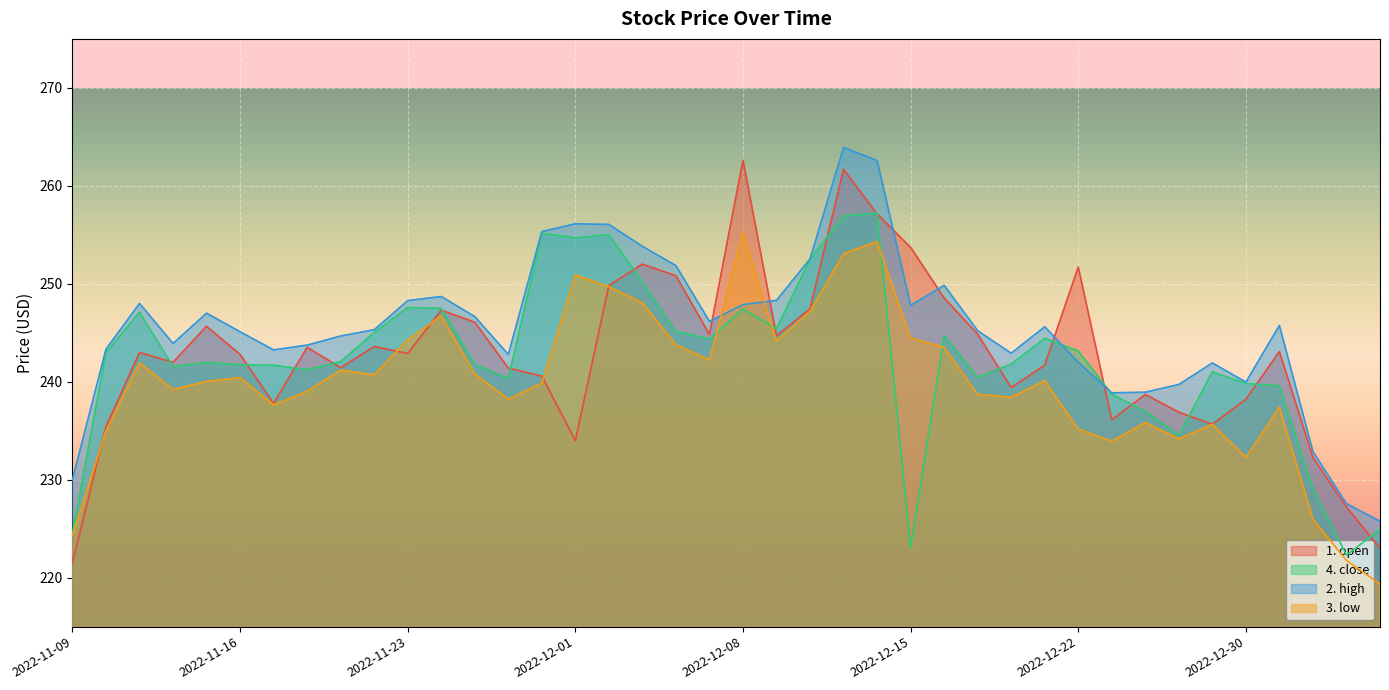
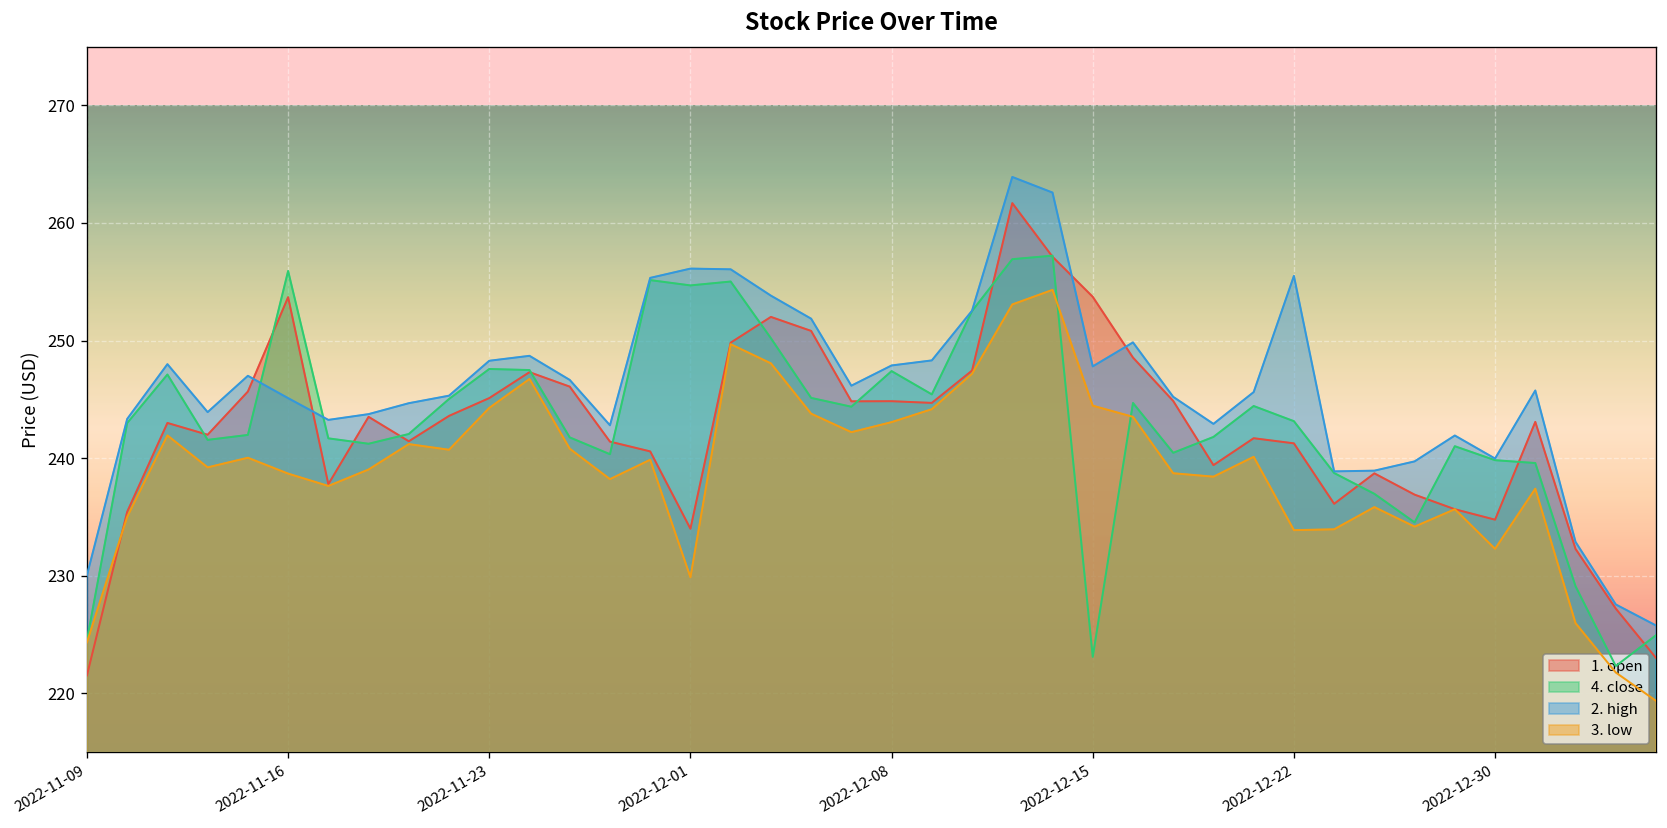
1. open, 2022-11-16: 243 -> 254
4. close, 2022-11-16: 242 -> 256
3. low, 2022-11-16: 240 -> 239
1. open, 2022-11-23: 243 -> 245
3. low, 2022-12-01: 251 -> 230
1. open, 2022-12-08: 263 -> 245
3. low, 2022-12-08: 255 -> 243
1. open, 2022-12-22: 252 -> 241
2. high, 2022-12-22: 242 -> 256
3. low, 2022-12-22: 235 -> 234
1. open, 2022-12-30: 238 -> 235
